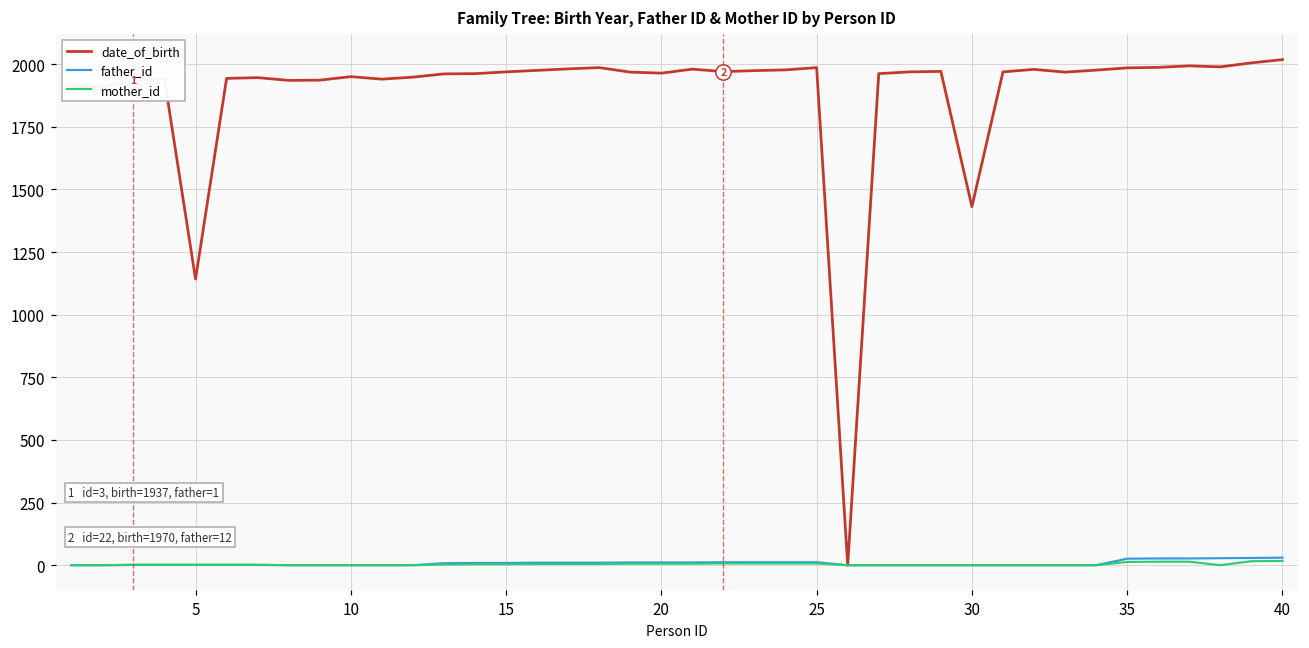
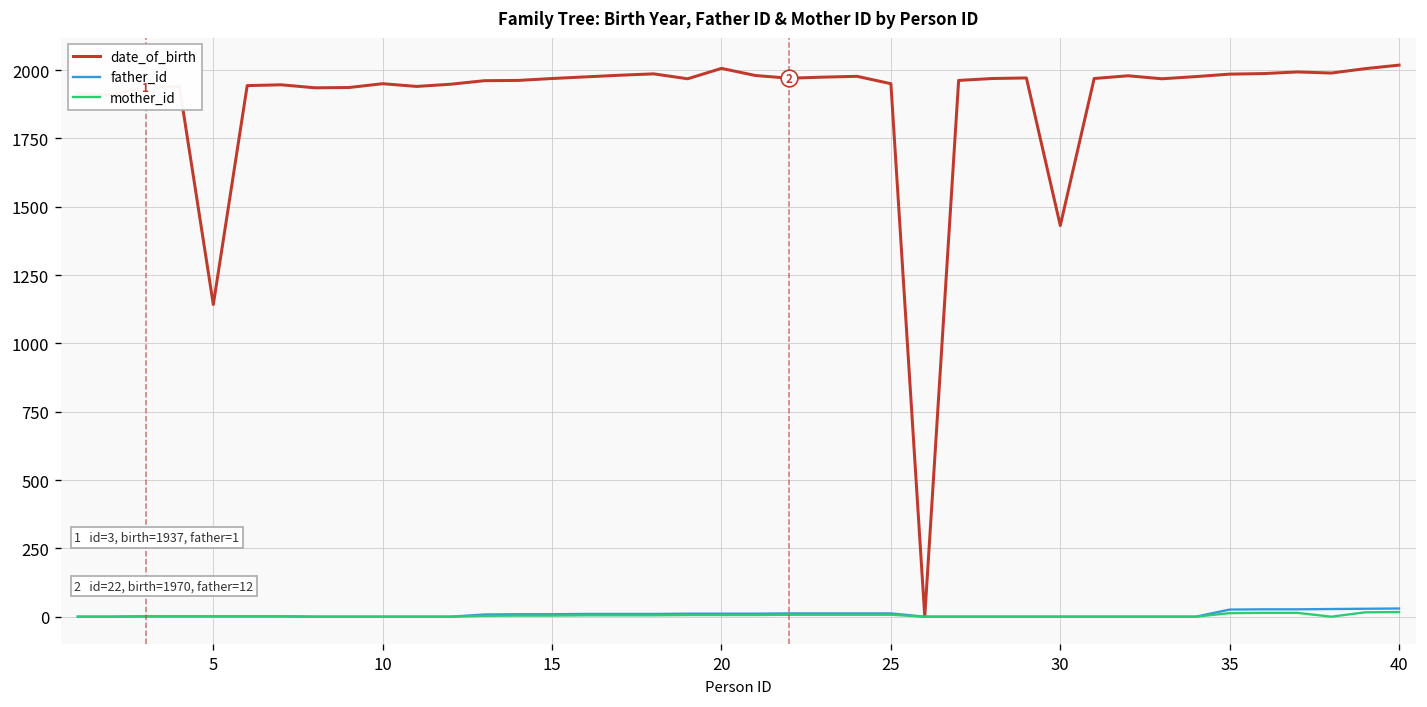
date_of_birth, 20: 1960 -> 2010
date_of_birth, 25: 1990 -> 1950
